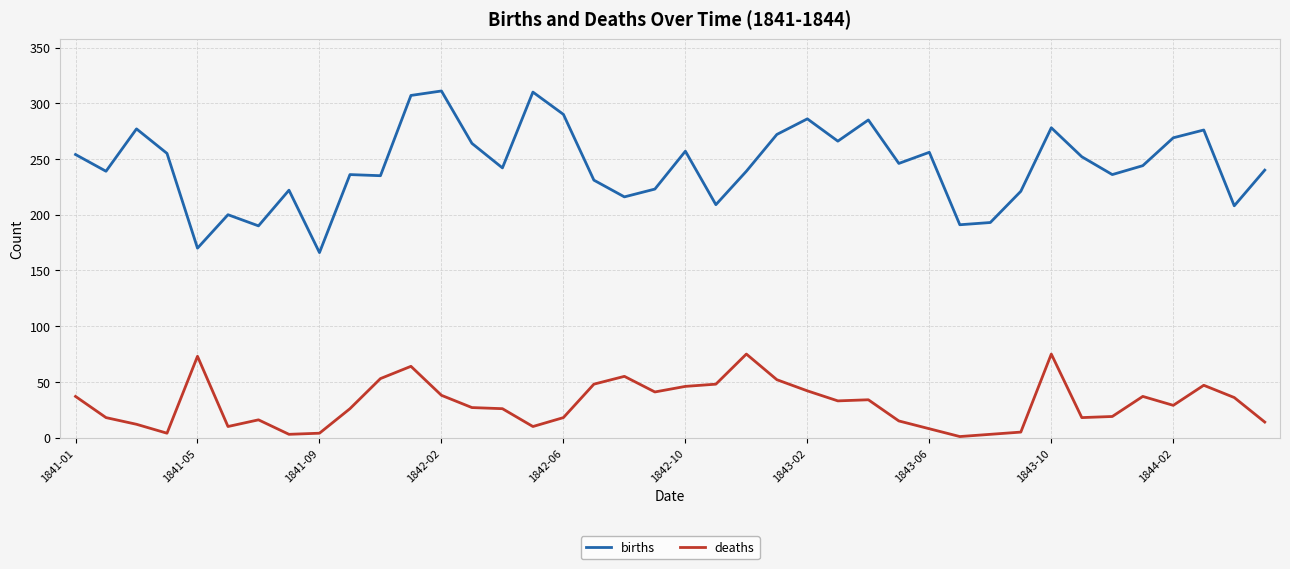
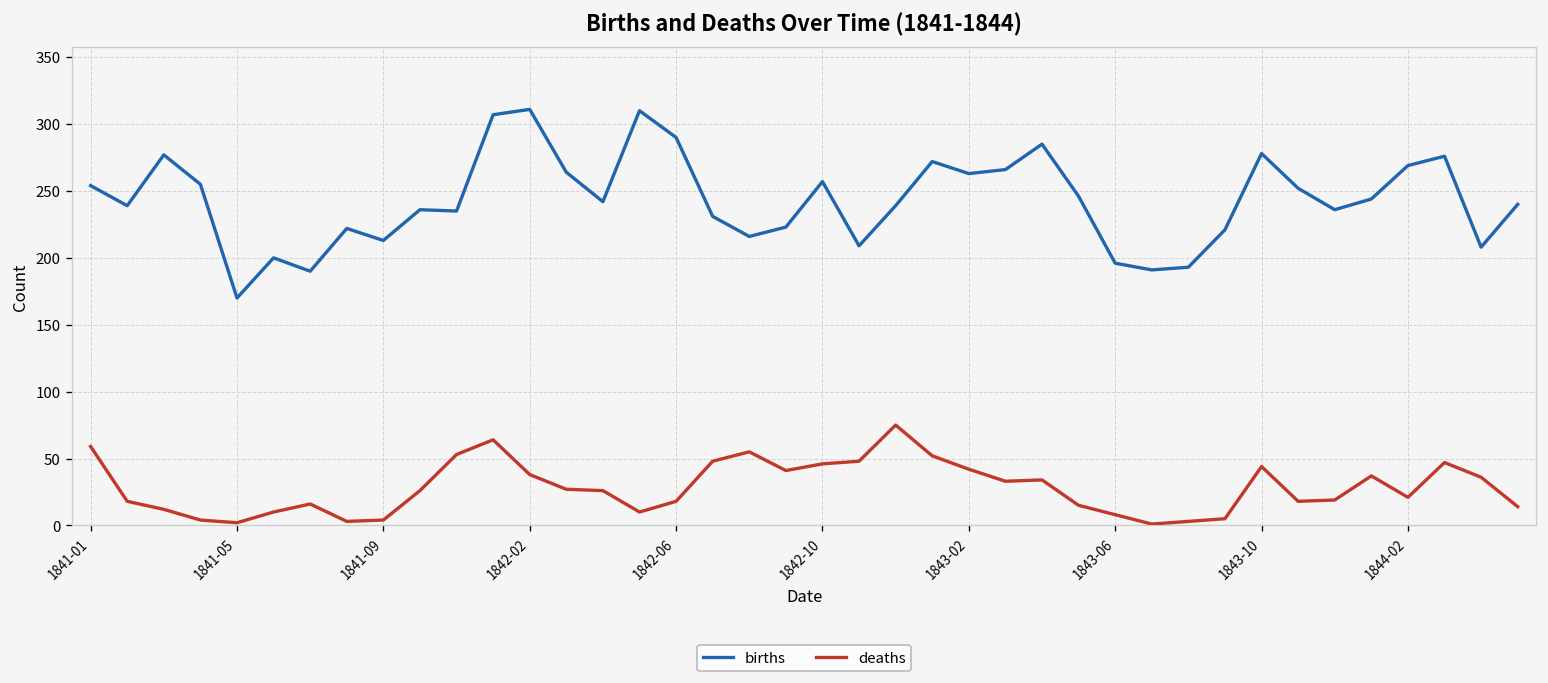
deaths, 1841-01: 37 -> 59
deaths, 1841-05: 73 -> 2
births, 1841-09: 166 -> 213
births, 1843-02: 286 -> 263
births, 1843-06: 256 -> 196
deaths, 1843-10: 75 -> 44
deaths, 1844-02: 29 -> 21
